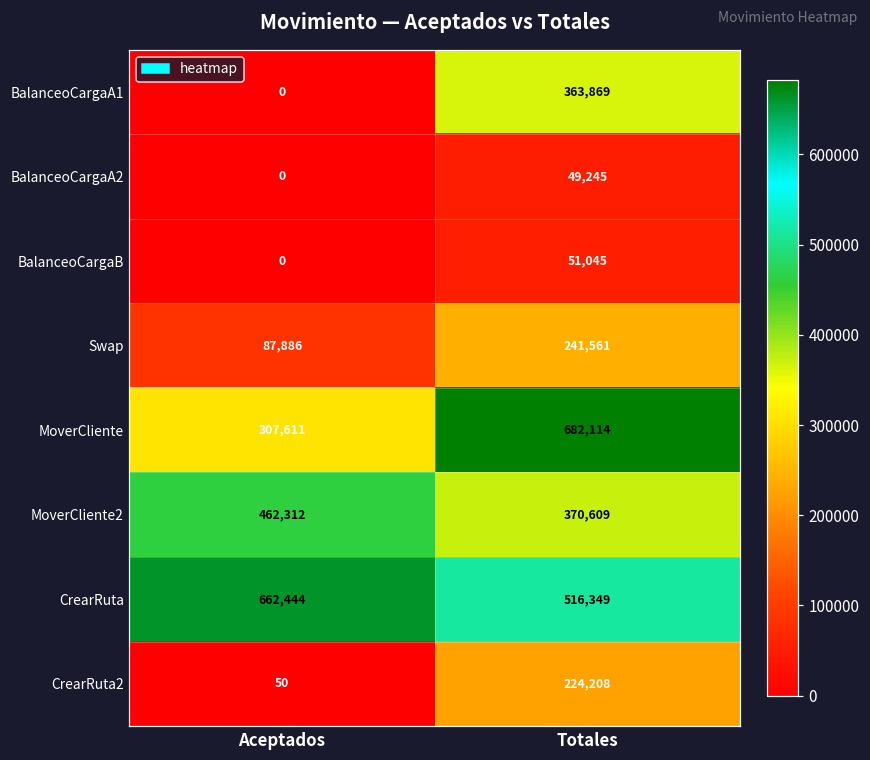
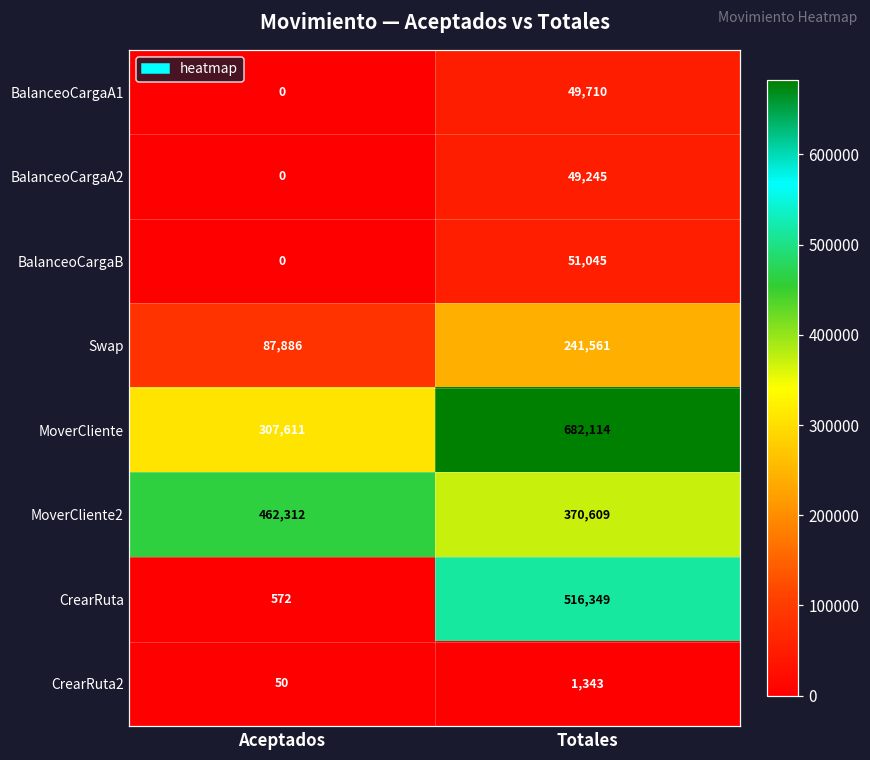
BalanceoCargaA1, Totales: 363,869 -> 49,710
CrearRuta, Aceptados: 662,444 -> 572
CrearRuta2, Totales: 224,208 -> 1,343
